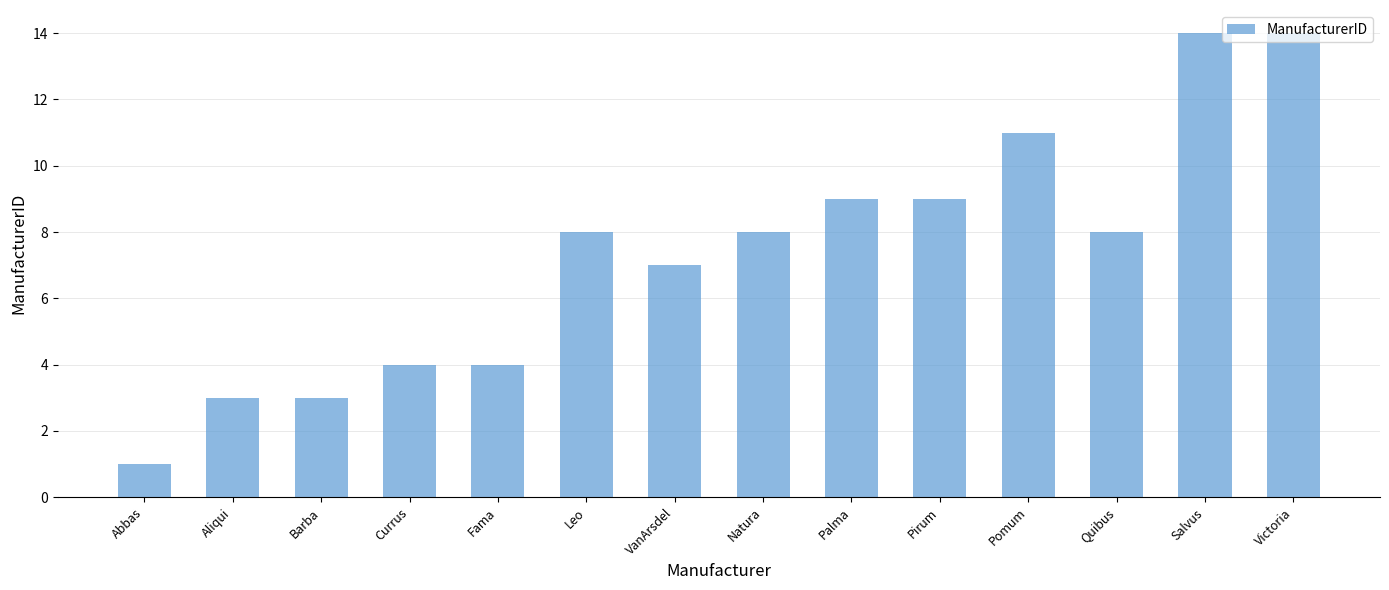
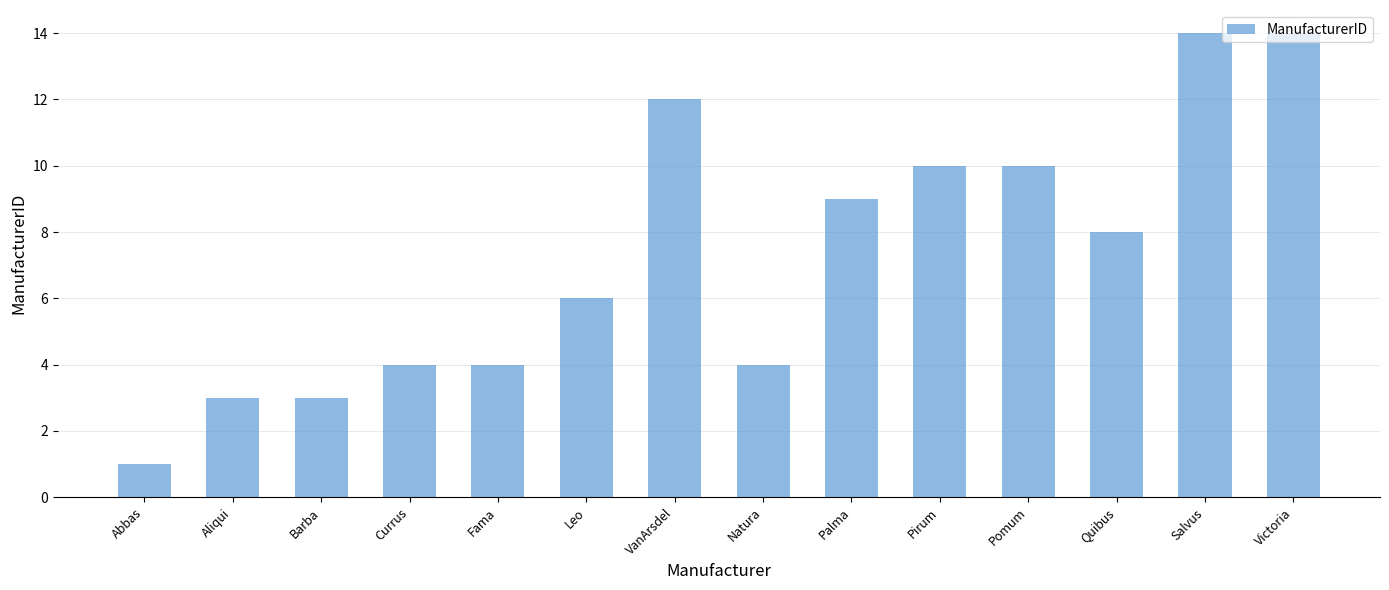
Leo: 8 -> 6
VanArsdel: 7 -> 12
Natura: 8 -> 4
Pirum: 9 -> 10
Pomum: 11 -> 10
